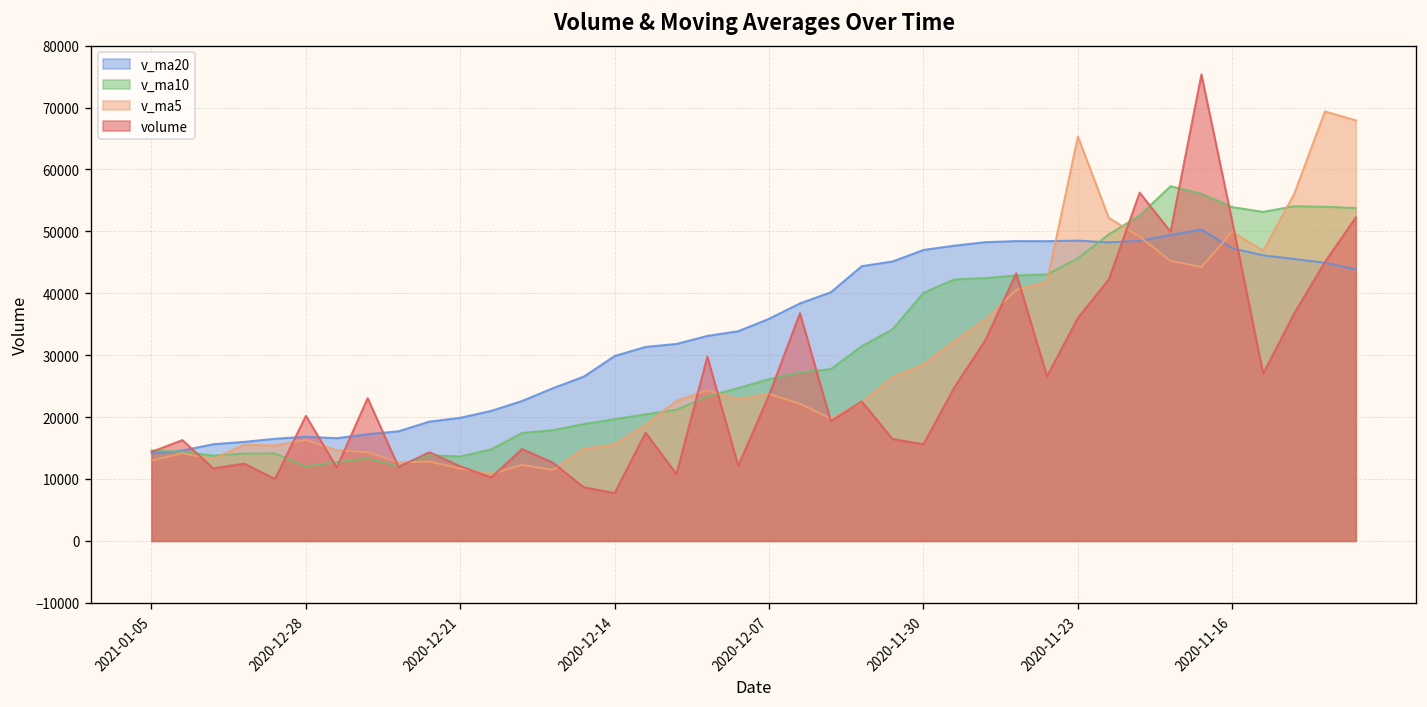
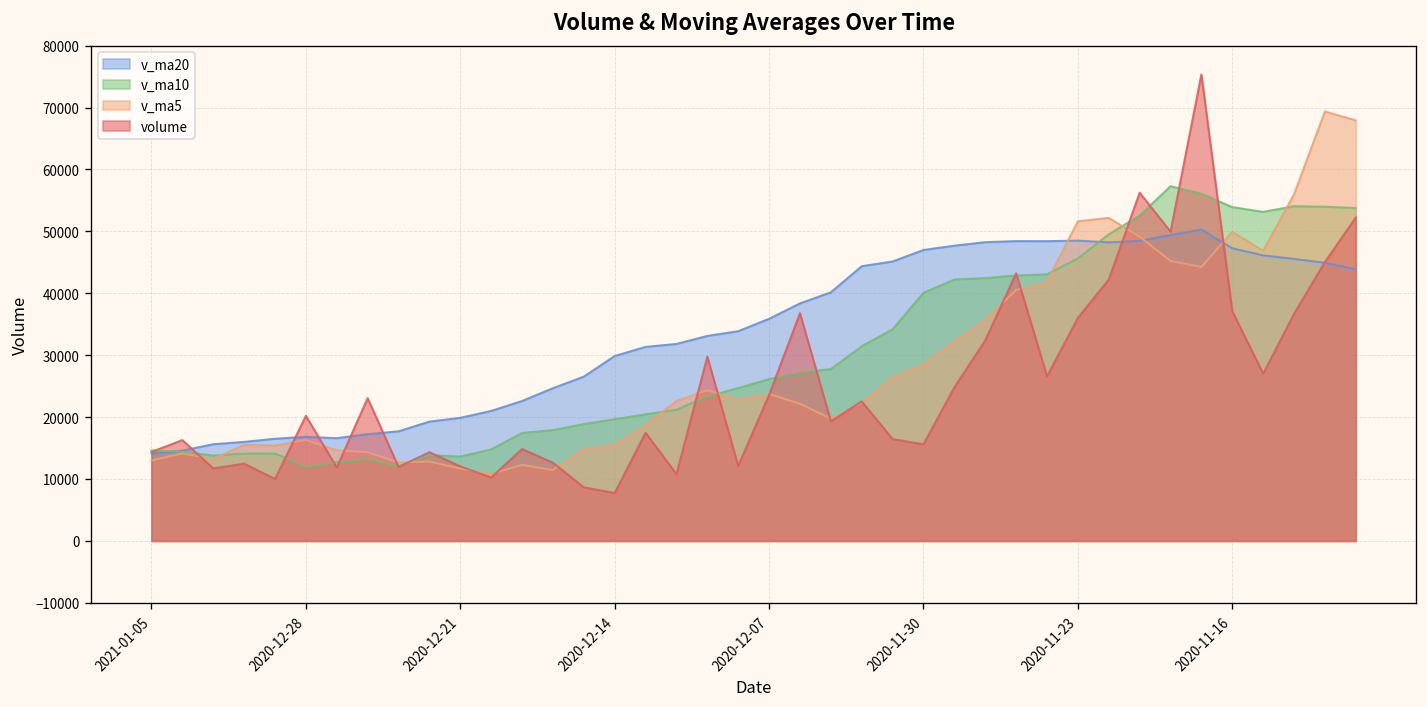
v_ma5, 2020-11-23: 65000 -> 52000
volume, 2020-11-16: 52000 -> 37000
